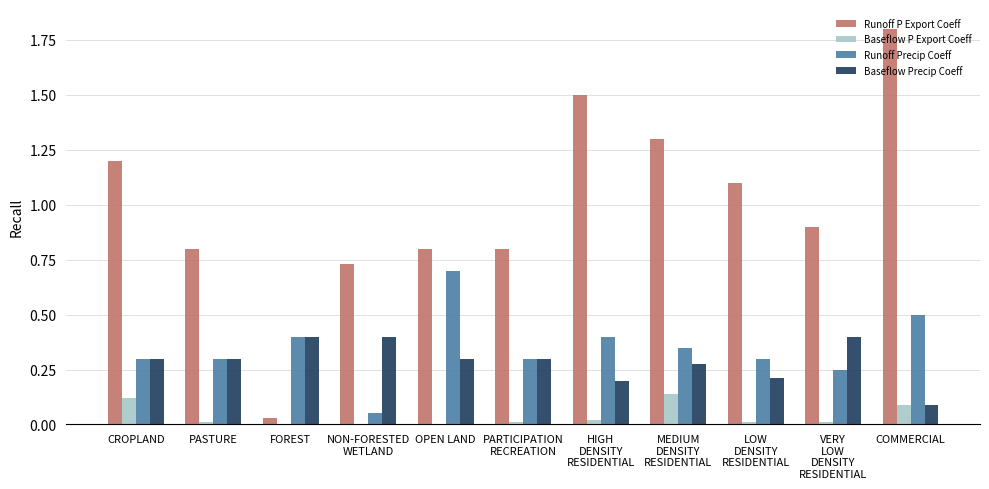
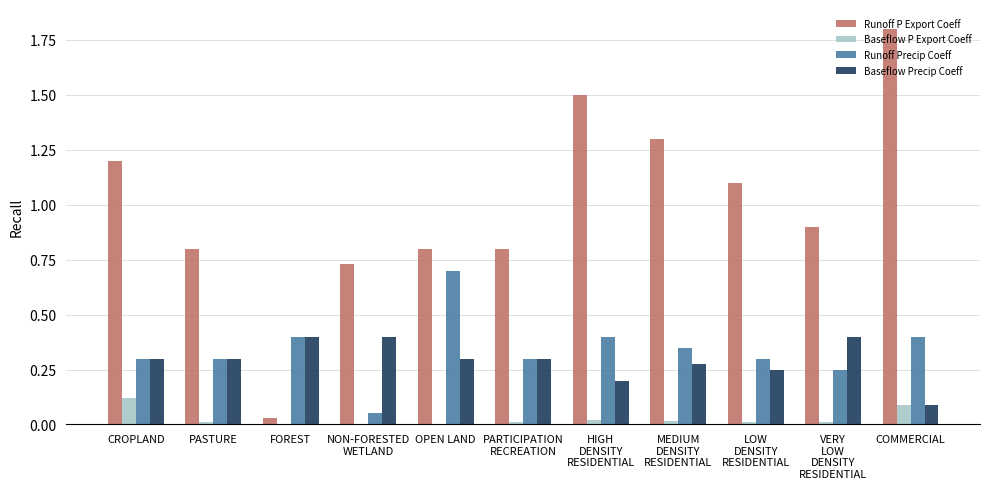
Baseflow P Export Coeff, MEDIUM DENSITY RESIDENTIAL: 0.14 -> 0.02
Baseflow Precip Coeff, LOW DENSITY RESIDENTIAL: 0.21 -> 0.25
Runoff Precip Coeff, COMMERCIAL: 0.5 -> 0.4
